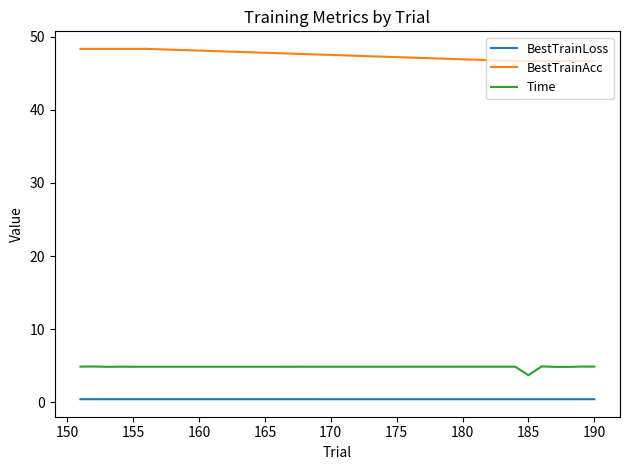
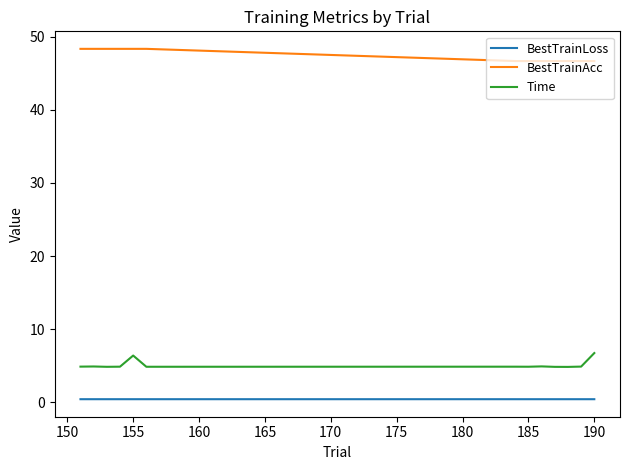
Time, 155: 5 -> 6
Time, 185: 4 -> 5
Time, 190: 5 -> 7
